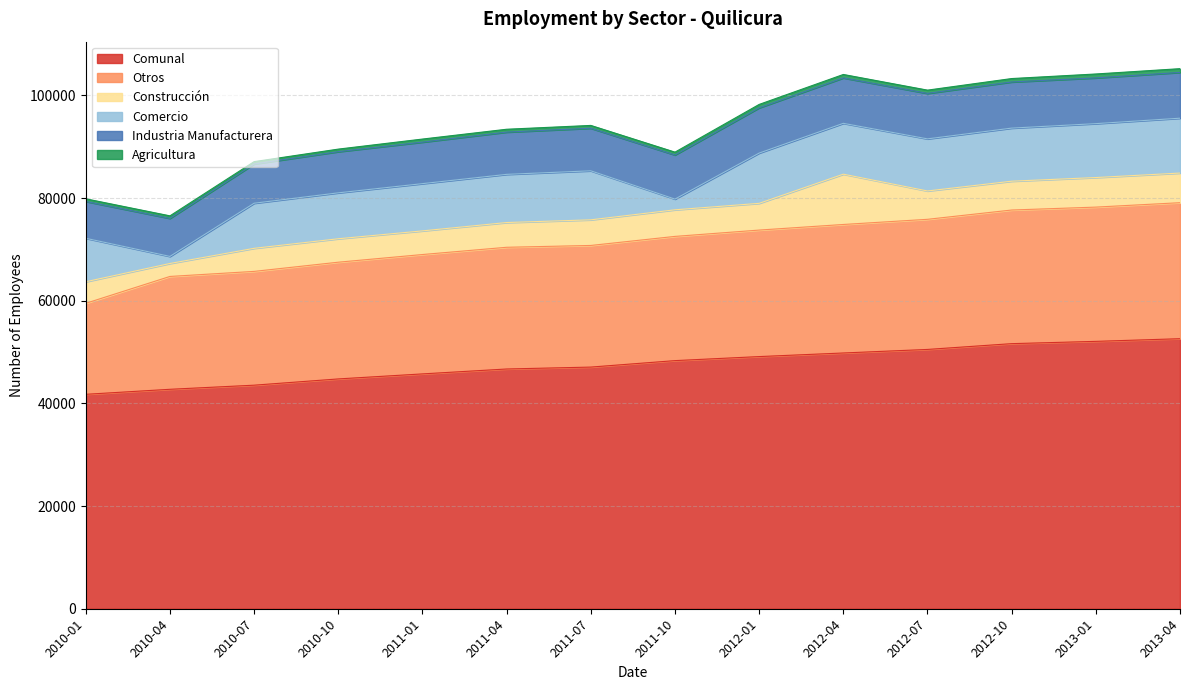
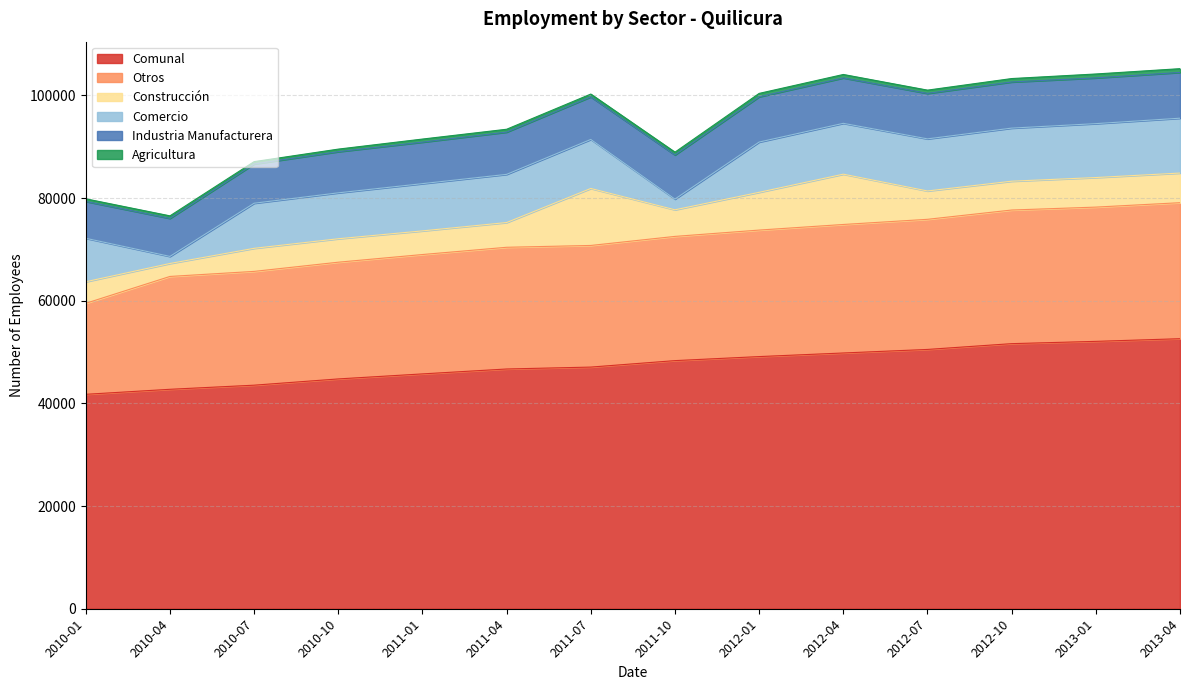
Construcción, 2011-07: 5000 -> 11000
Construcción, 2012-01: 5000 -> 7000
